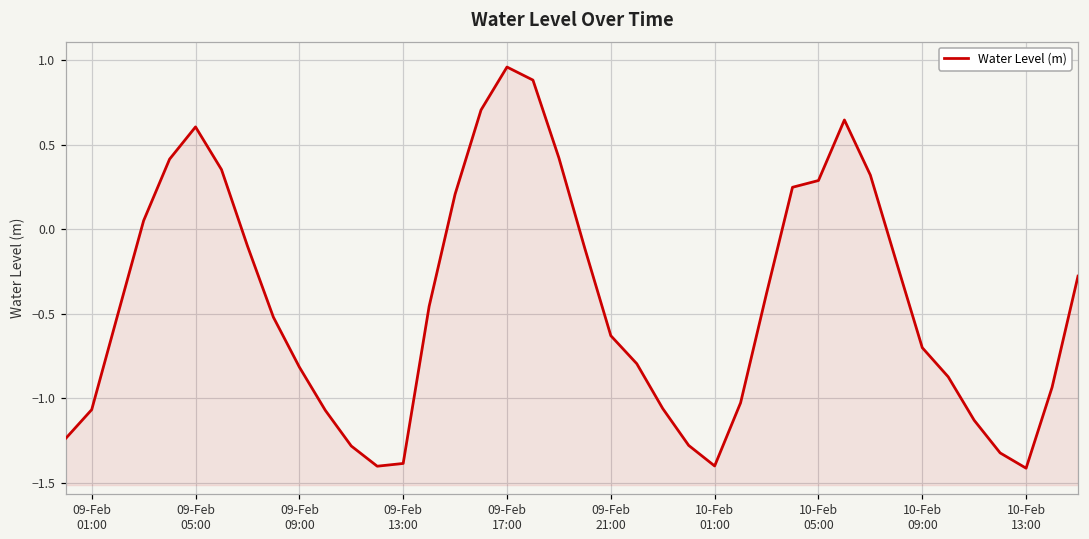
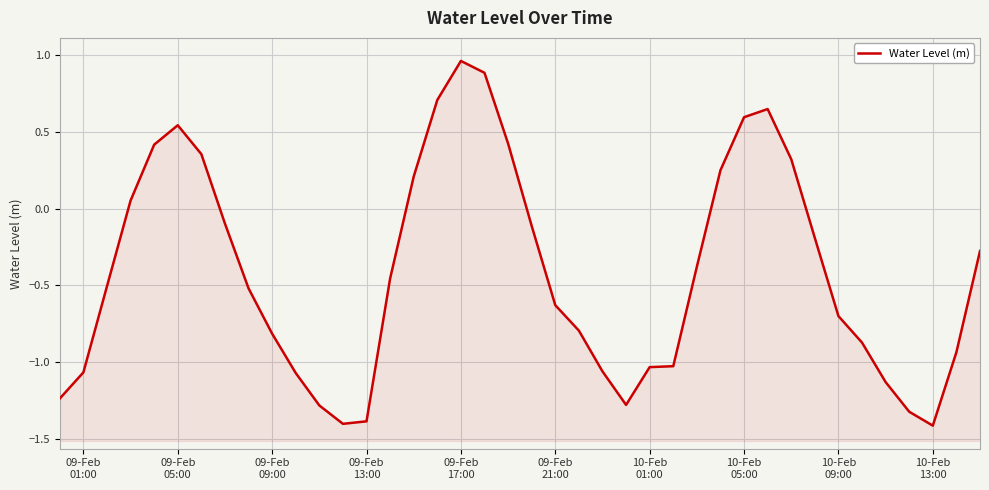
09-Feb 05:00: 0.61 -> 0.54
10-Feb 01:00: -1.40 -> -1.03
10-Feb 05:00: 0.29 -> 0.59
